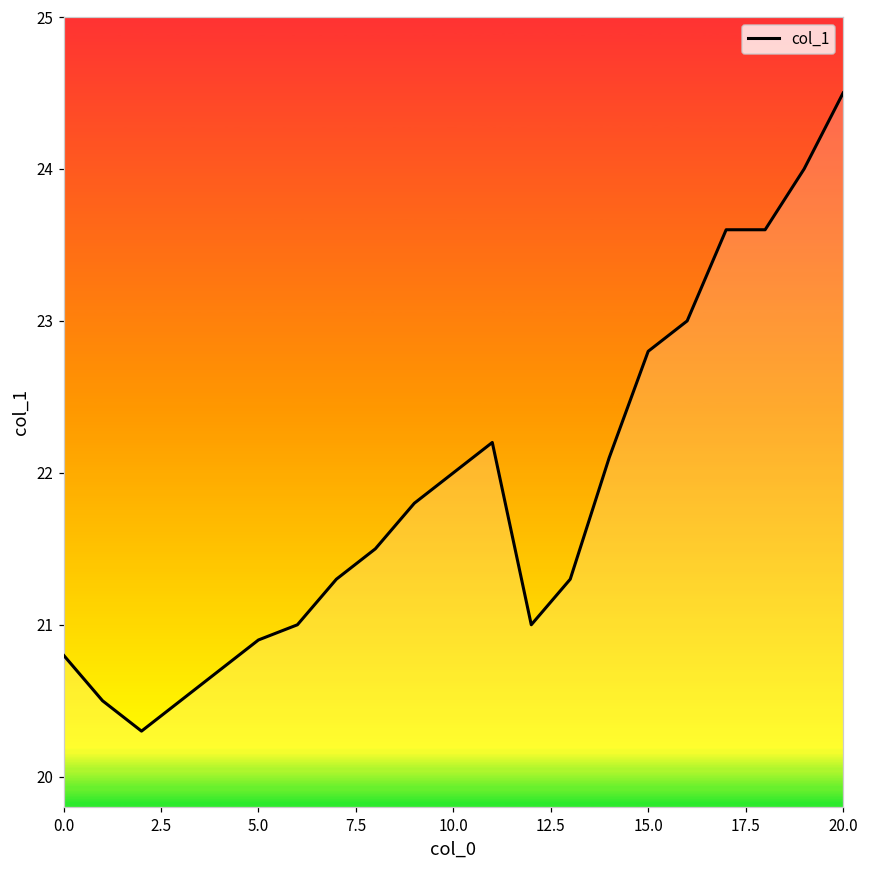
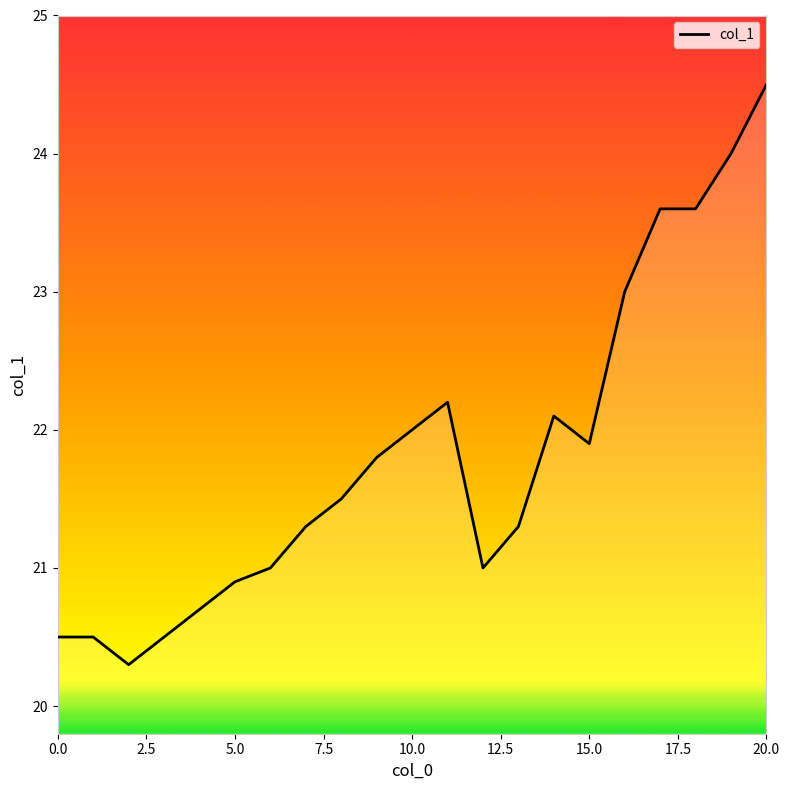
0.0: 20.8 -> 20.5
15.0: 22.8 -> 21.9
